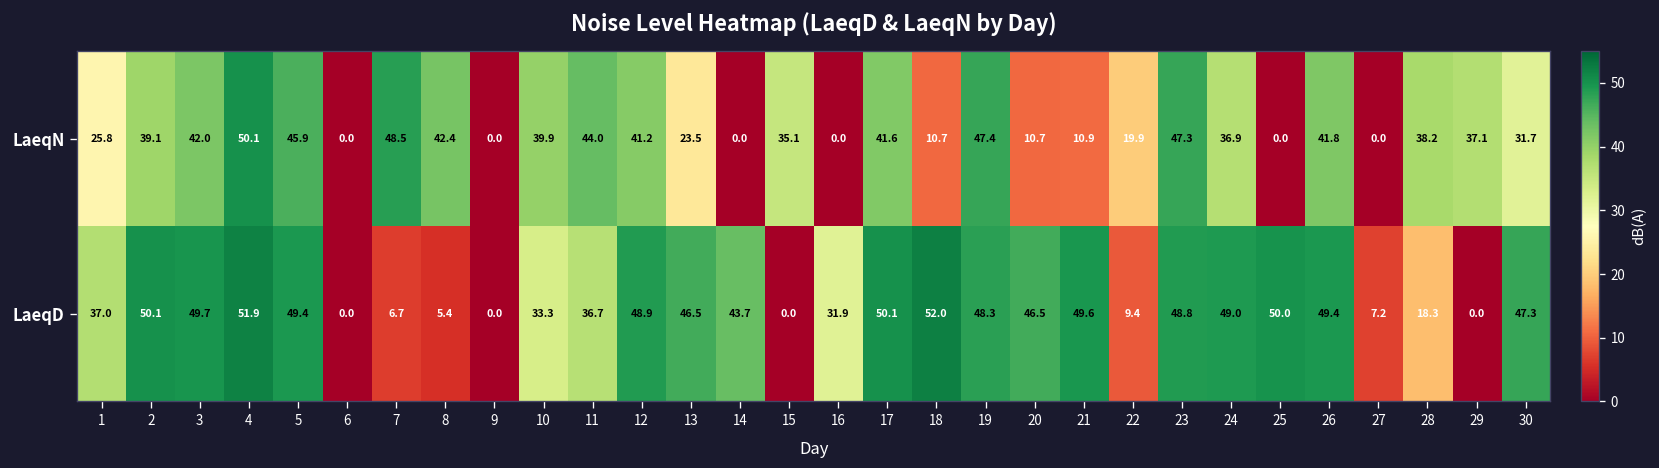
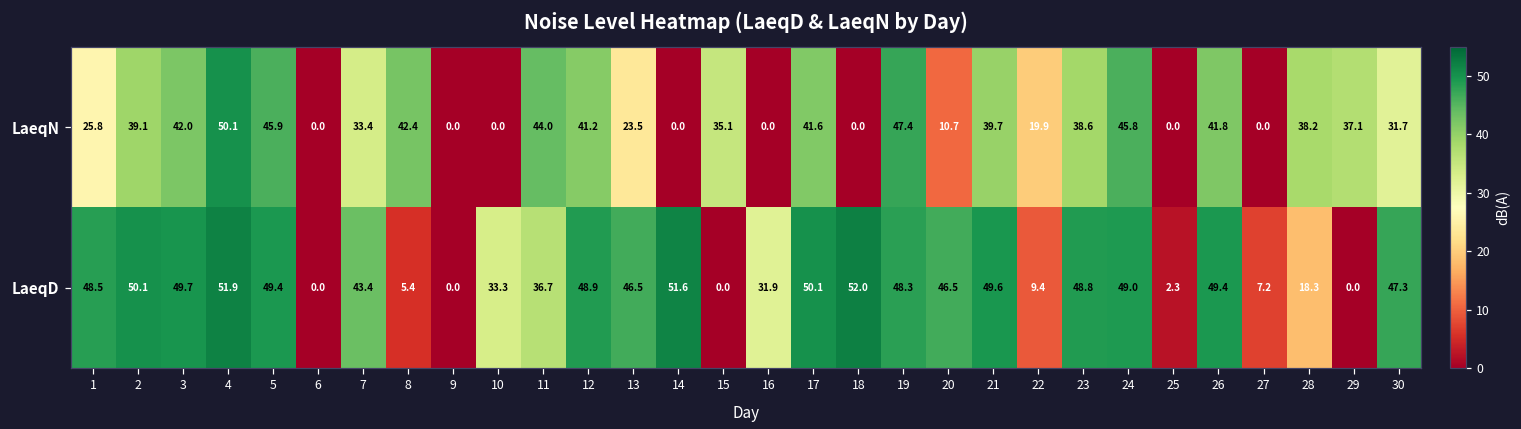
LaeqN, 7: 48.5 -> 33.4
LaeqN, 10: 39.9 -> 0.0
LaeqN, 18: 10.7 -> 0.0
LaeqN, 21: 10.9 -> 39.7
LaeqN, 23: 47.3 -> 38.6
LaeqN, 24: 36.9 -> 45.8
LaeqD, 1: 37.0 -> 48.5
LaeqD, 7: 6.7 -> 43.4
LaeqD, 14: 43.7 -> 51.6
LaeqD, 25: 50.0 -> 2.3
